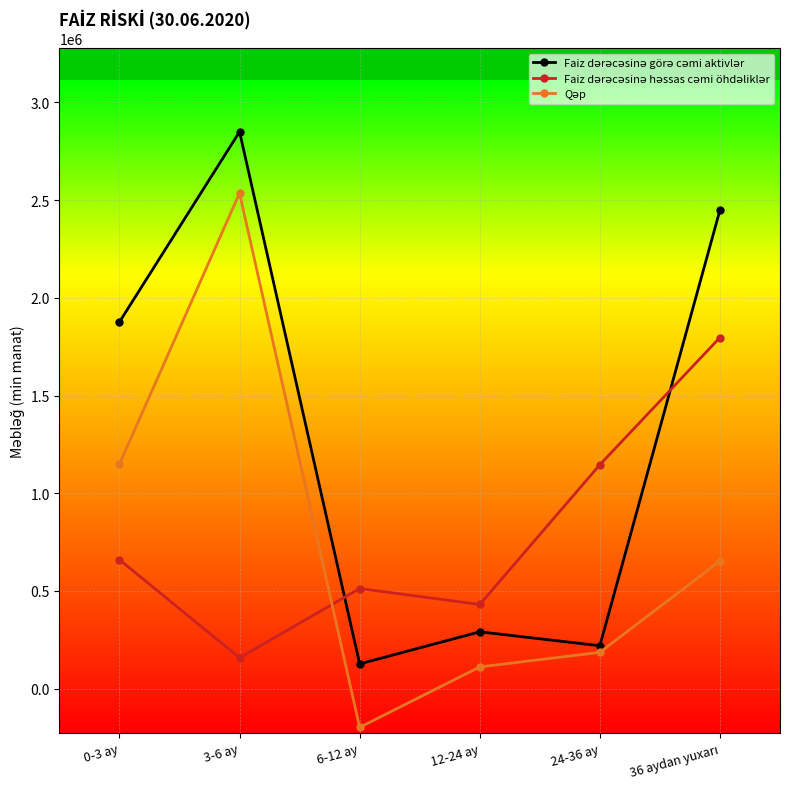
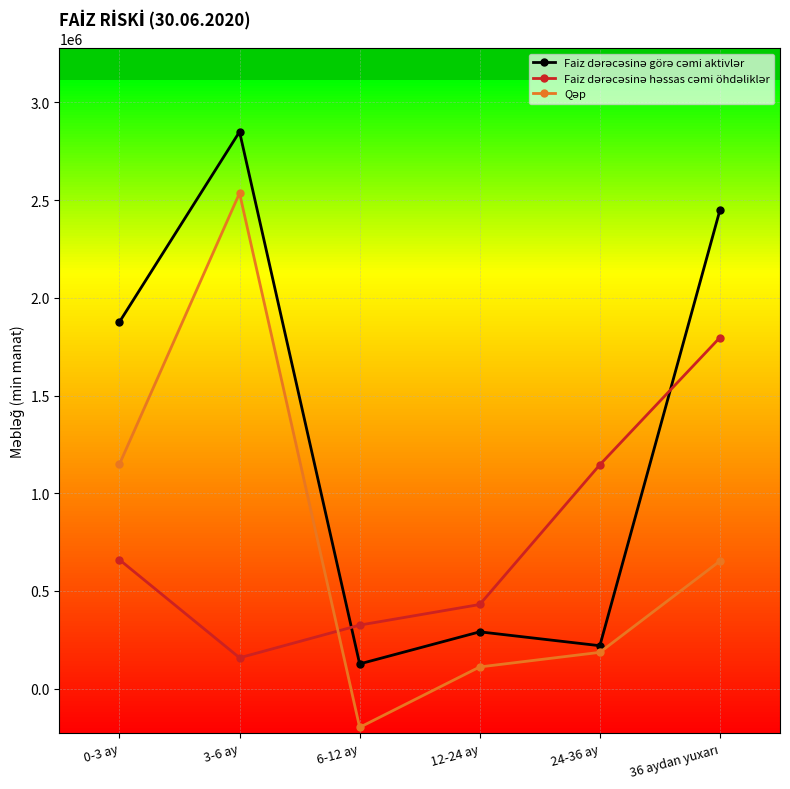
Faiz dərəcəsinə həssas cəmi öhdəliklər, 6-12 ay: 510000 -> 320000
